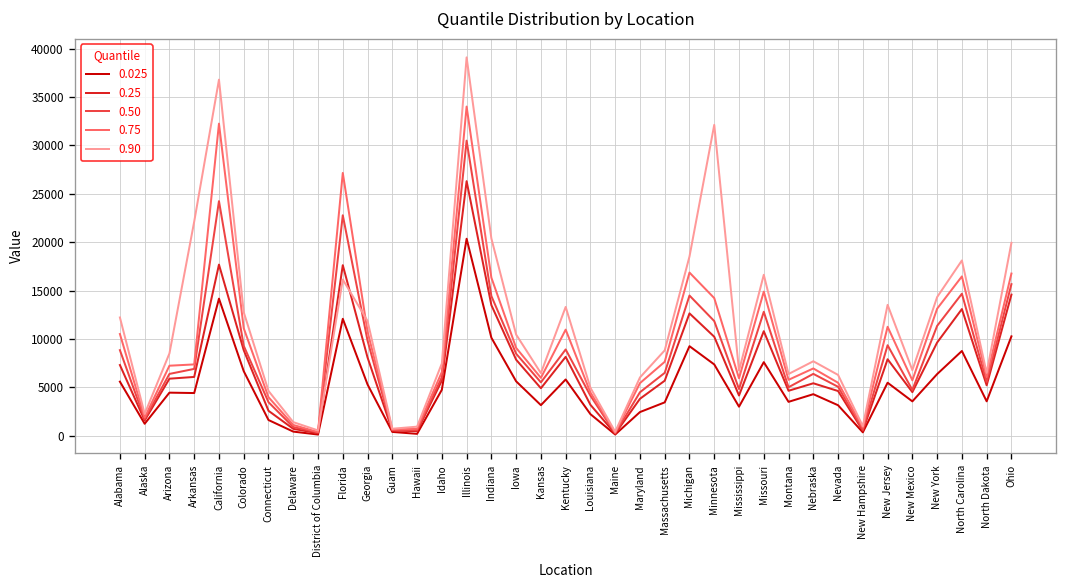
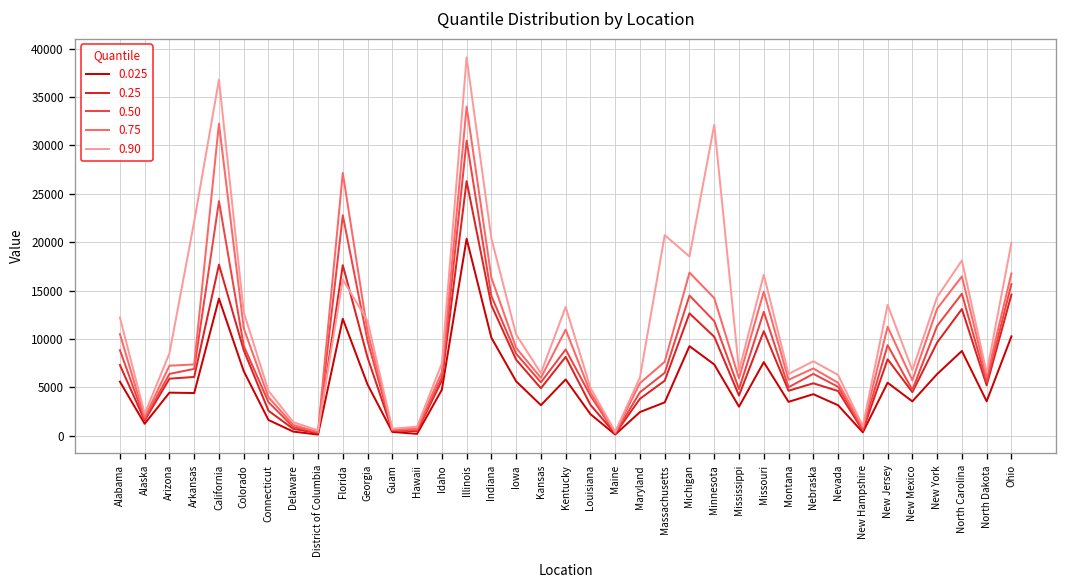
0.90, Massachusetts: 9000 -> 21000
